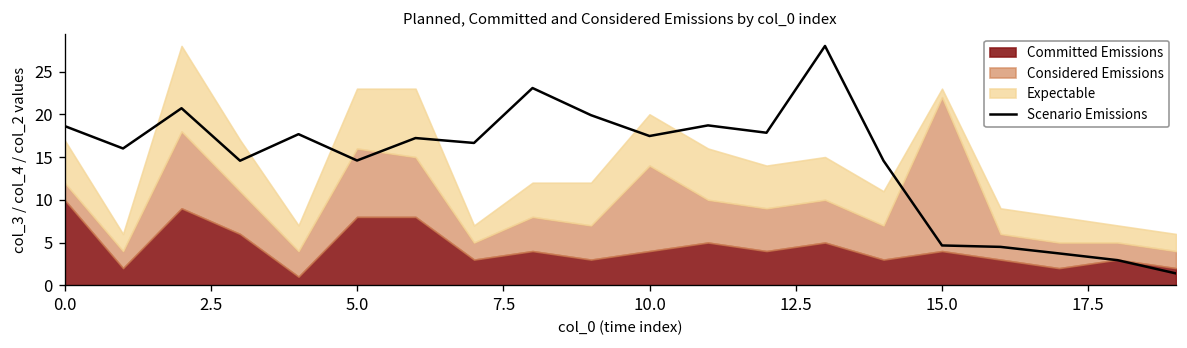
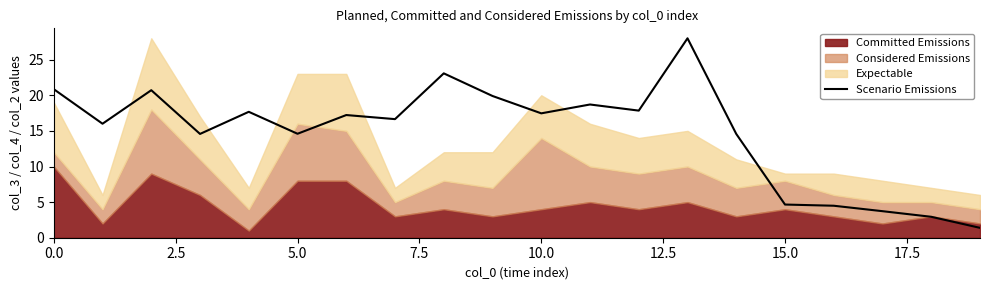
Scenario Emissions, 0.0: 19 -> 21
Expectable, 0.0: 5 -> 7
Considered Emissions, 15.0: 18 -> 4
